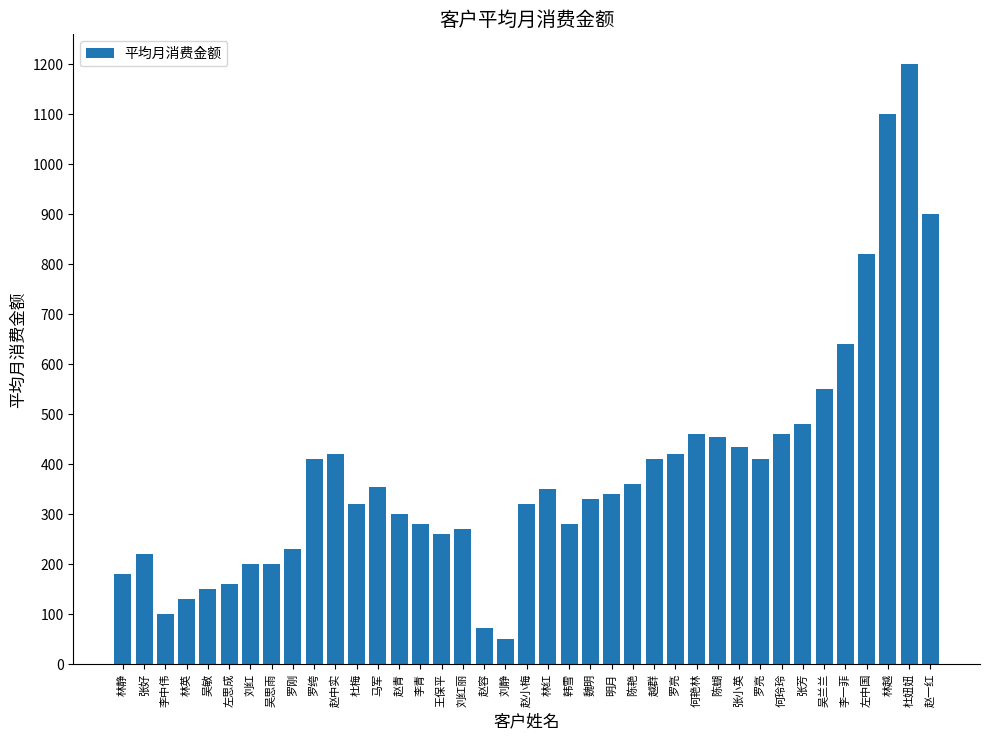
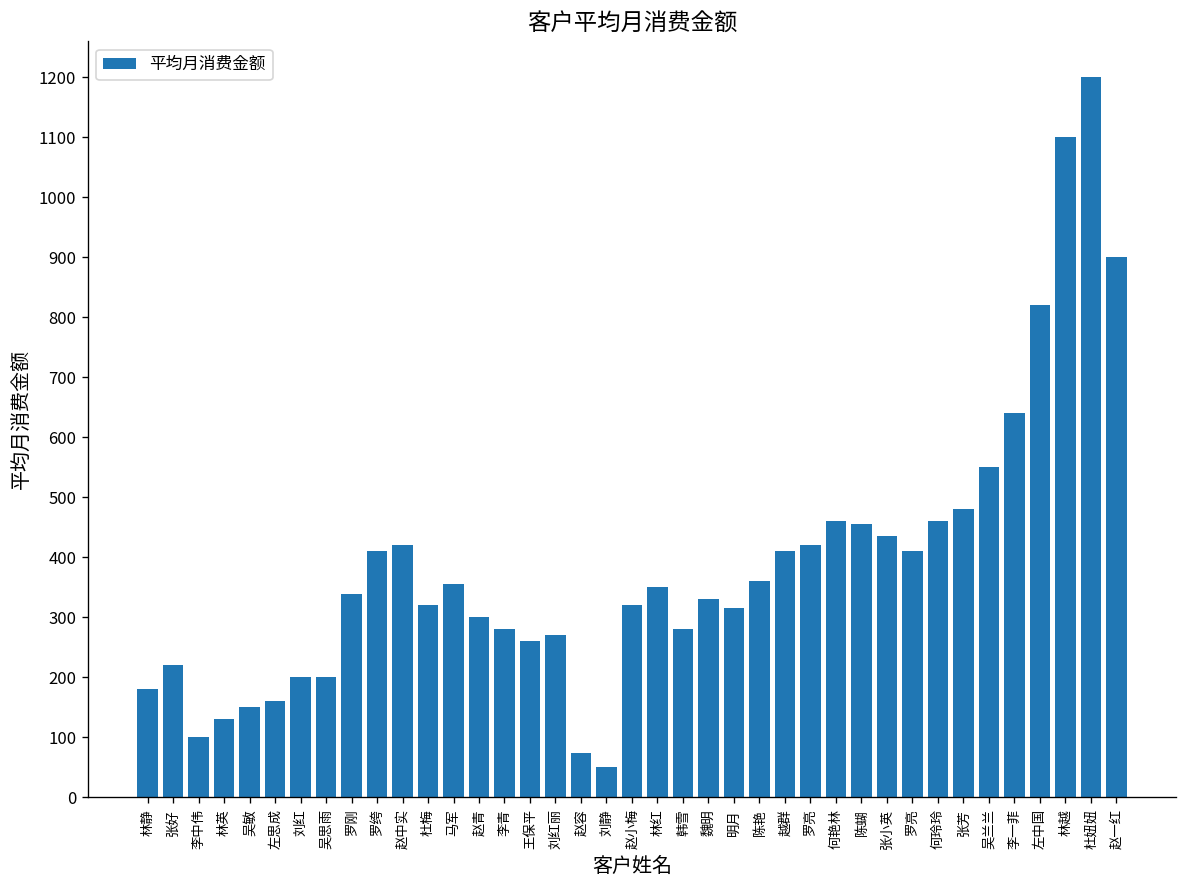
罗刚: 230 -> 340
明月: 340 -> 320
